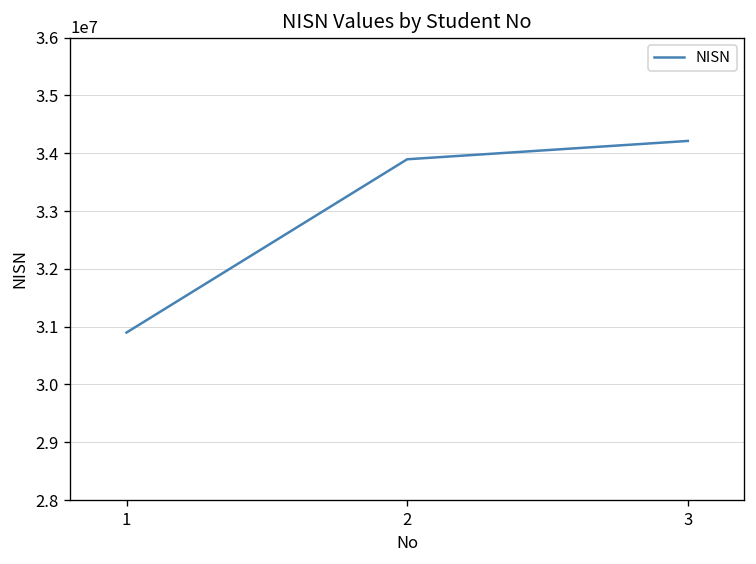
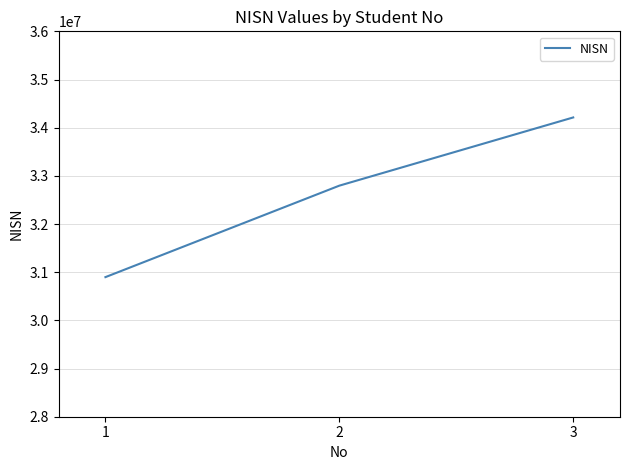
2: 33900000 -> 32800000
